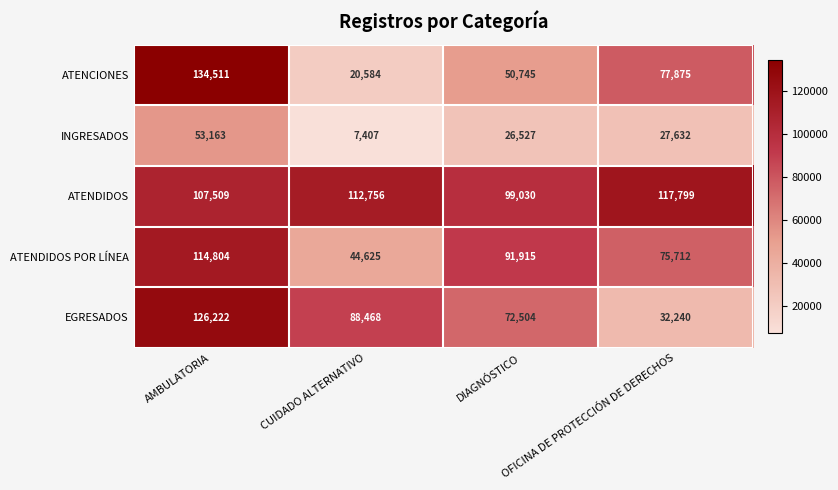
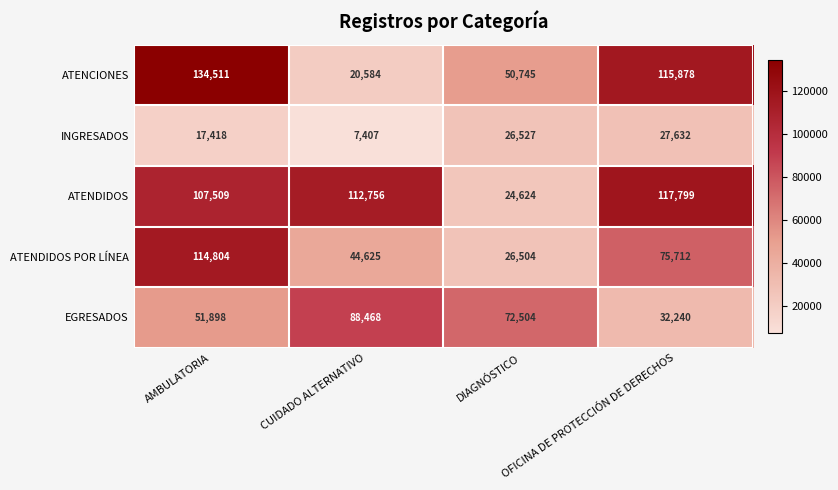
ATENCIONES, OFICINA DE PROTECCIÓN DE DERECHOS: 77,875 -> 115,878
INGRESADOS, AMBULATORIA: 53,163 -> 17,418
ATENDIDOS, DIAGNÓSTICO: 99,030 -> 24,624
ATENDIDOS POR LÍNEA, DIAGNÓSTICO: 91,915 -> 26,504
EGRESADOS, AMBULATORIA: 126,222 -> 51,898
